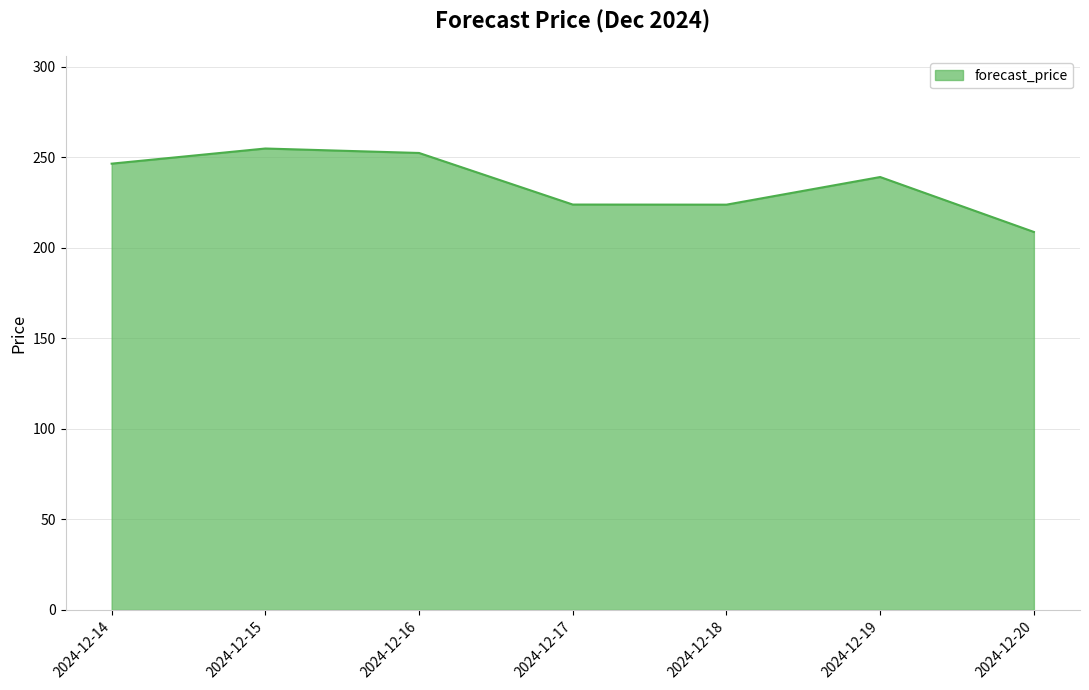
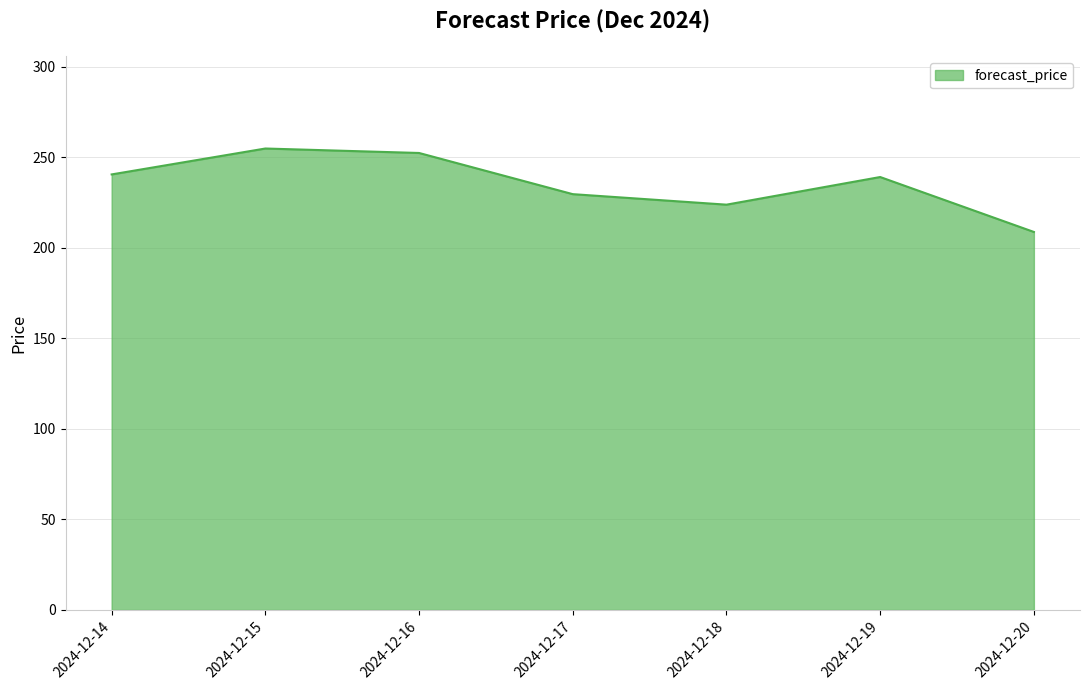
2024-12-14: 246 -> 240
2024-12-17: 224 -> 230
